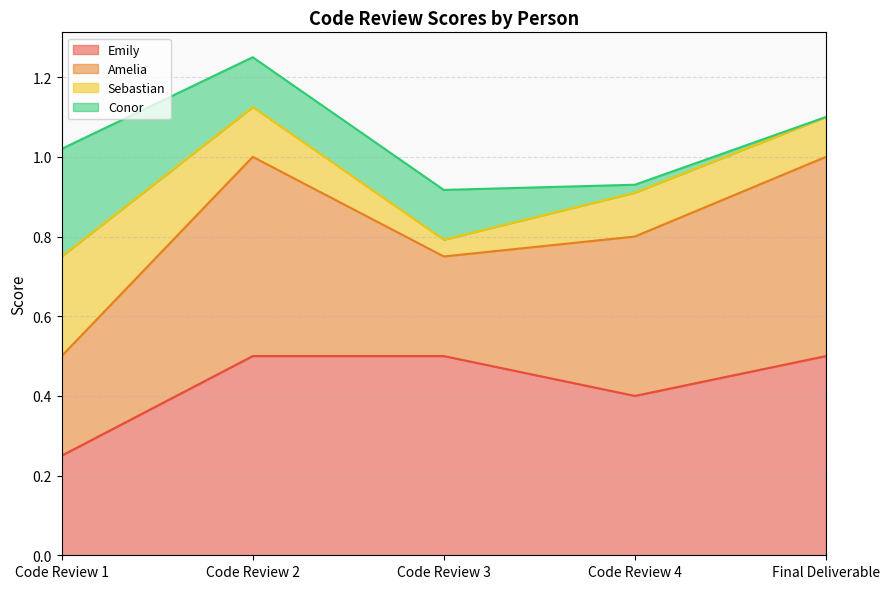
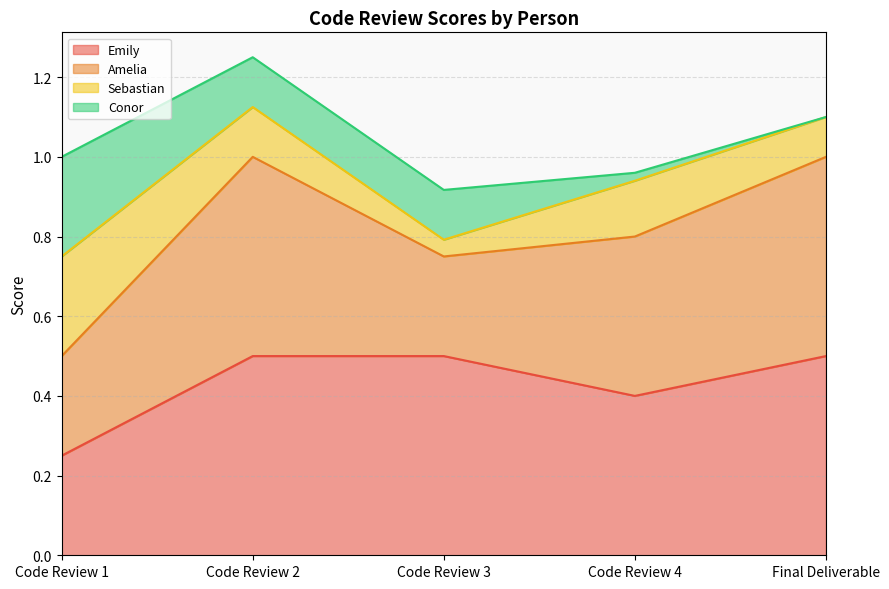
Conor, Code Review 1: 0.27 -> 0.25
Sebastian, Code Review 4: 0.11 -> 0.14
